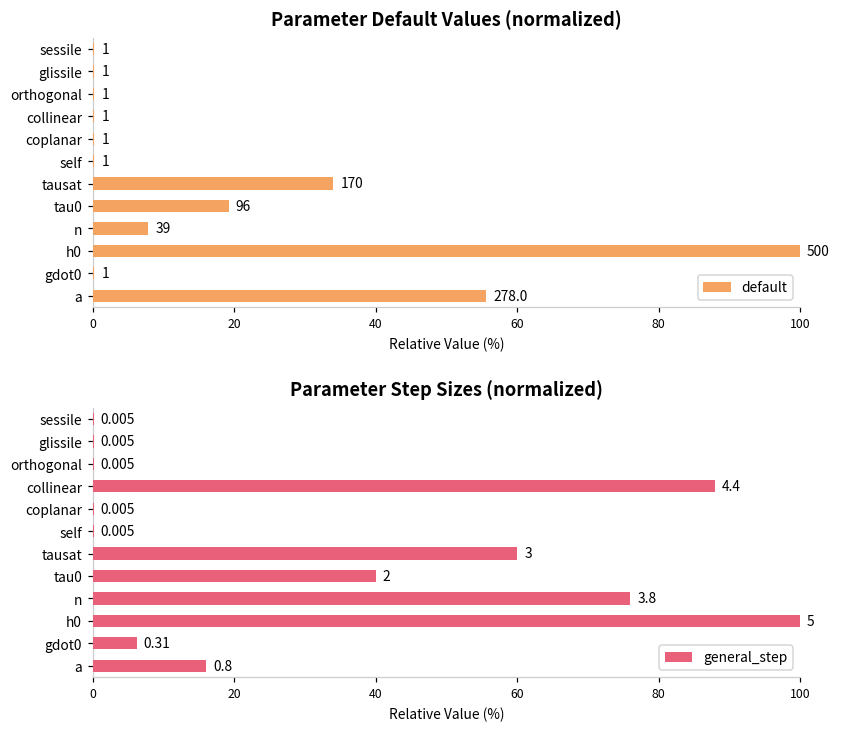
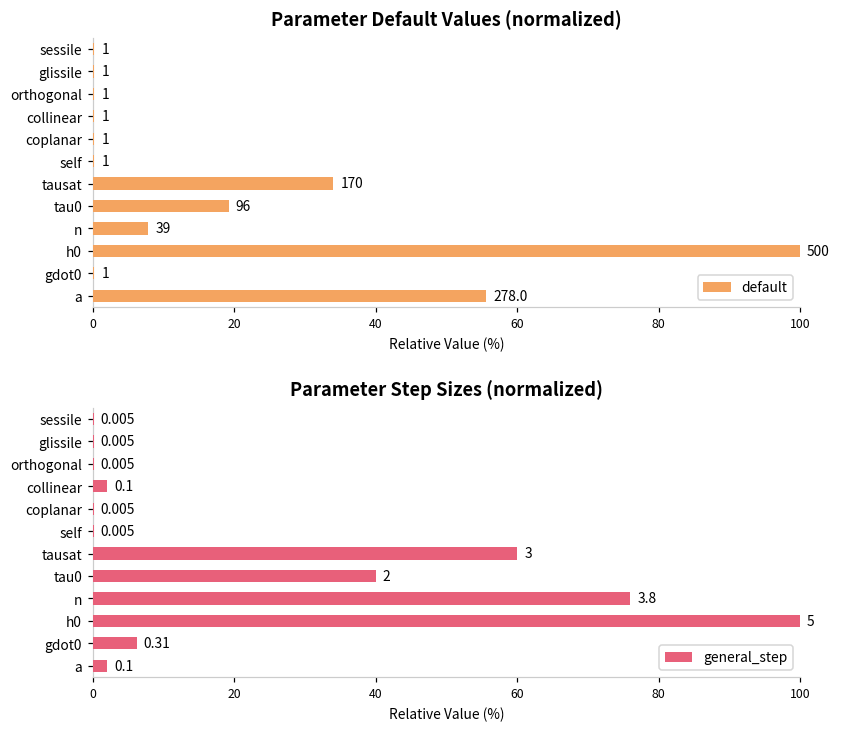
Parameter Step Sizes (normalized), collinear: 4.4 -> 0.1
Parameter Step Sizes (normalized), a: 0.8 -> 0.1
